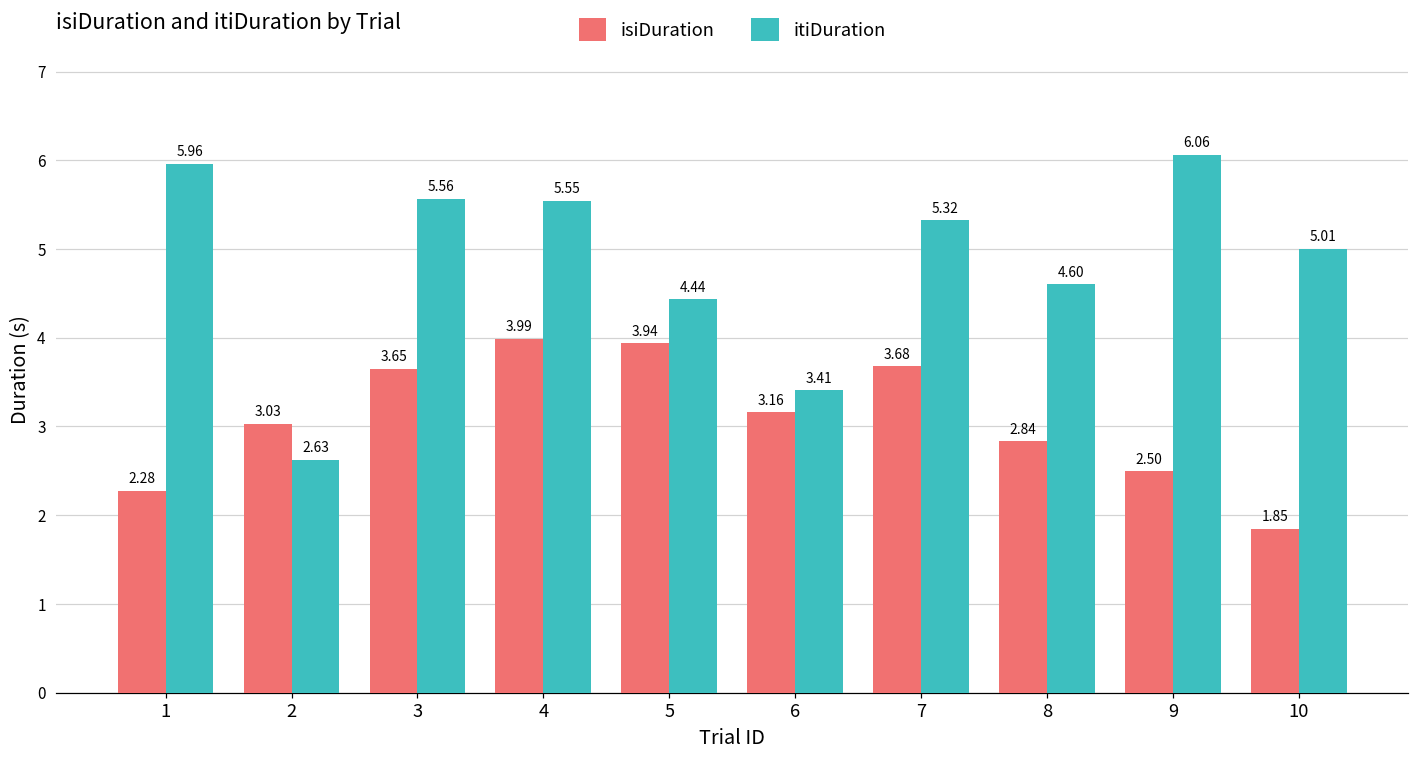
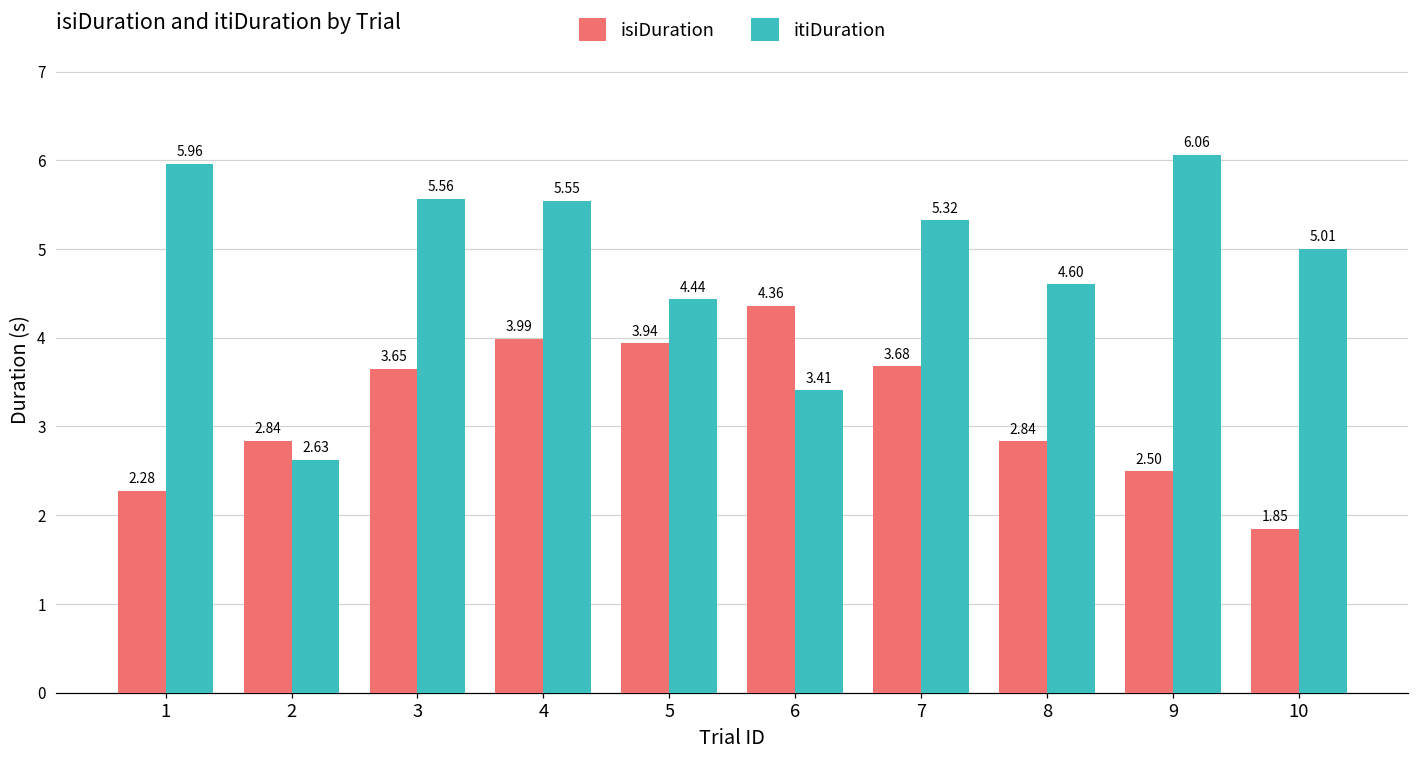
isiDuration, 2: 3.03 -> 2.84
isiDuration, 6: 3.16 -> 4.36
